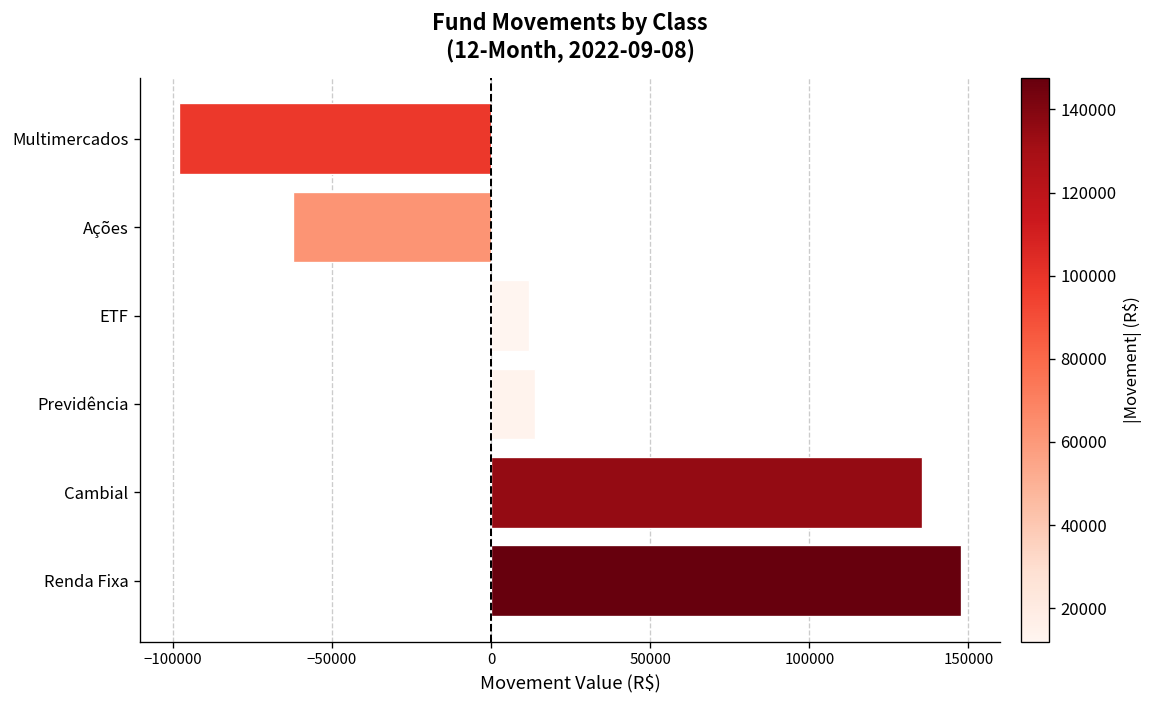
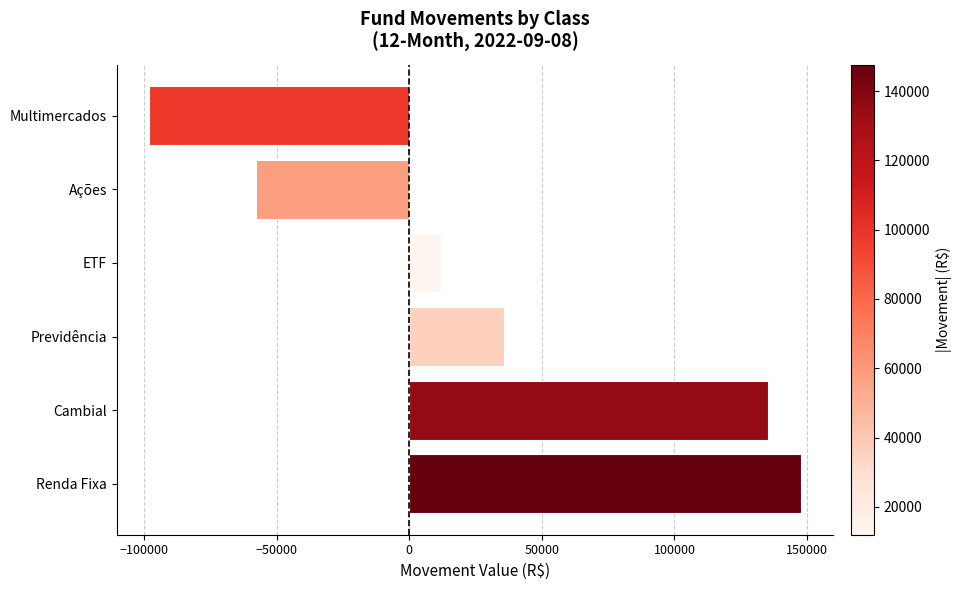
Ações: -62000 -> -58000
Previdência: 14000 -> 36000
